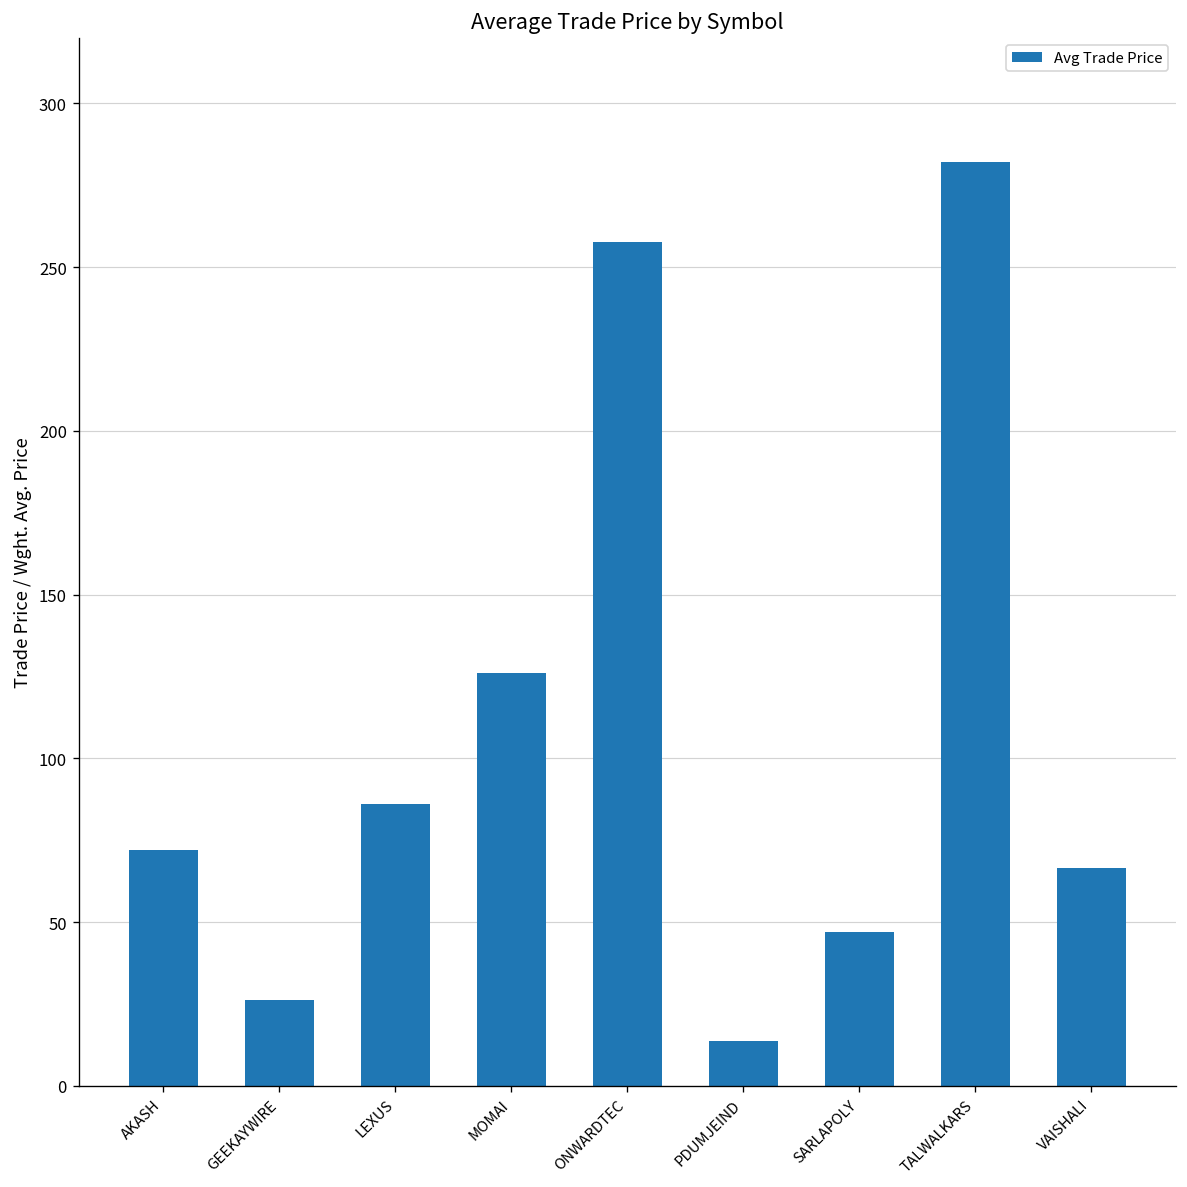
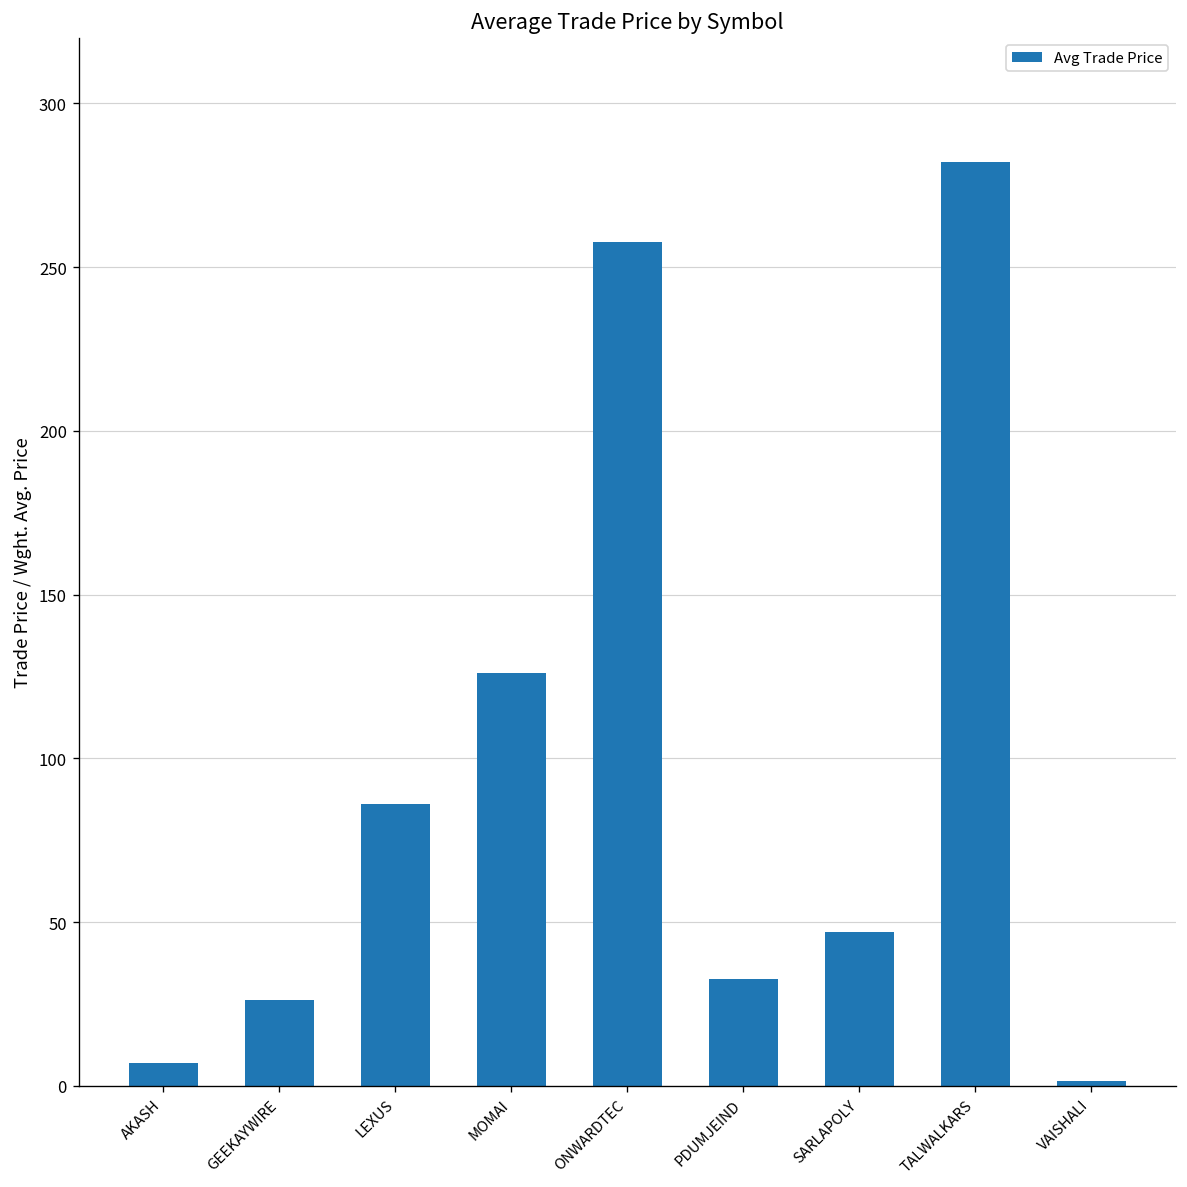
AKASH: 72 -> 7
PDUMJEIND: 14 -> 33
VAISHALI: 67 -> 2
